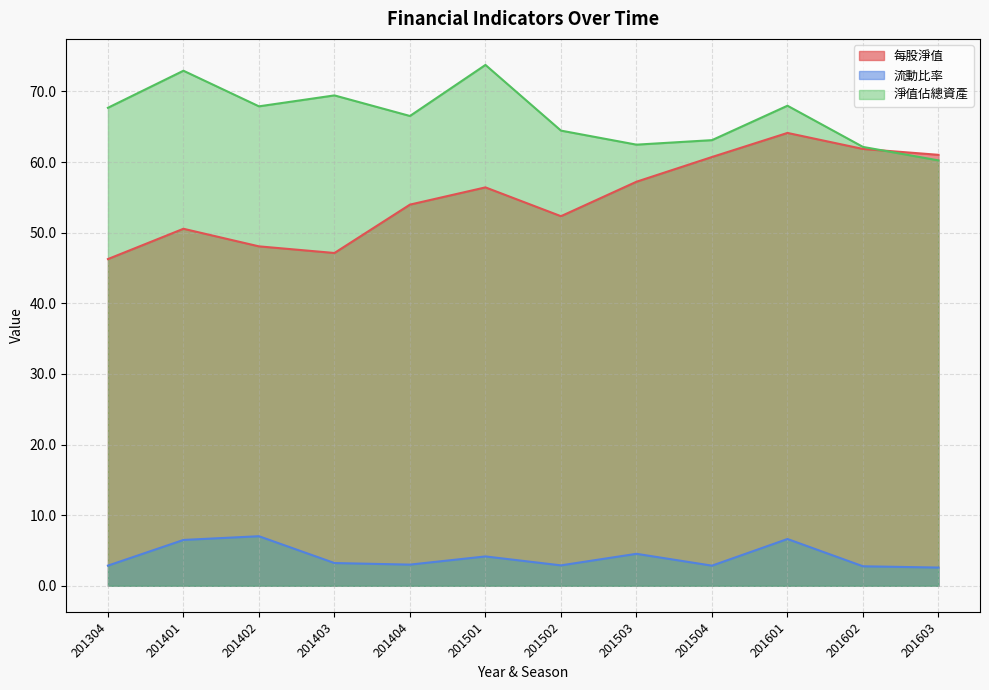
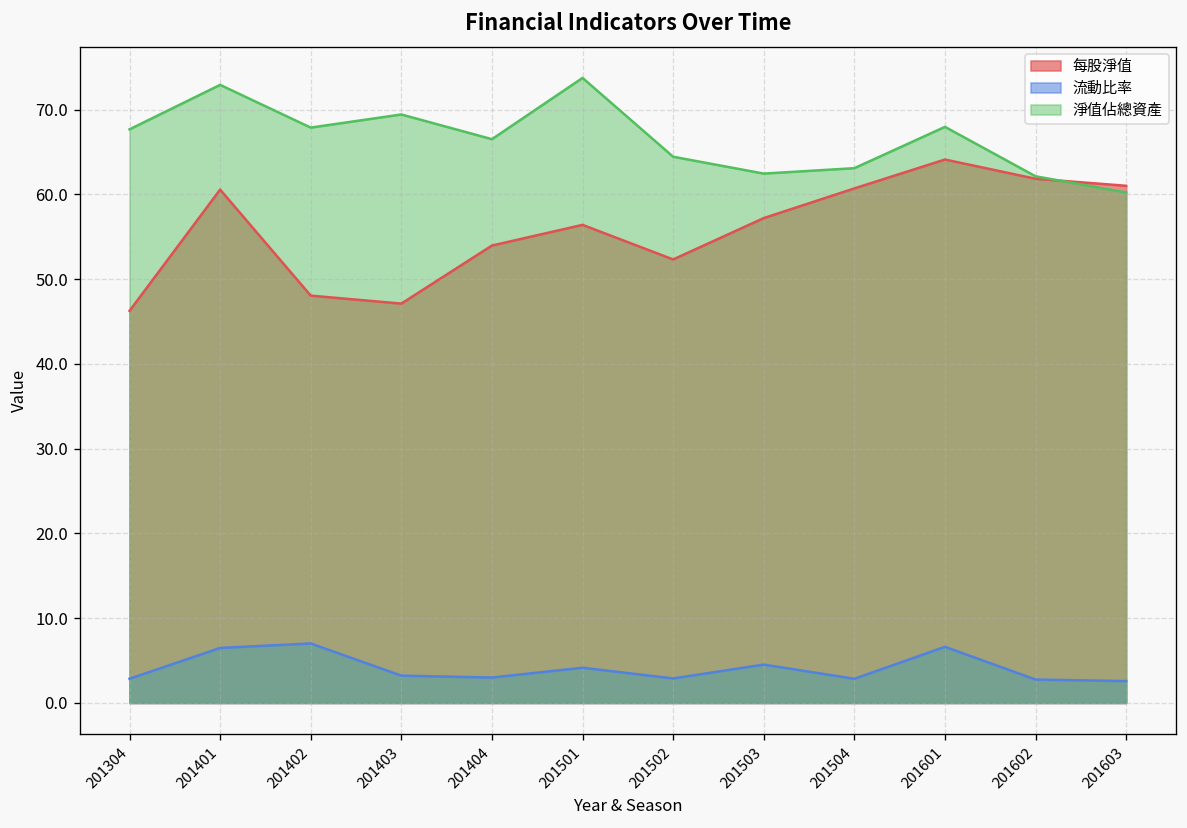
每股淨值, 201401: 51 -> 61
